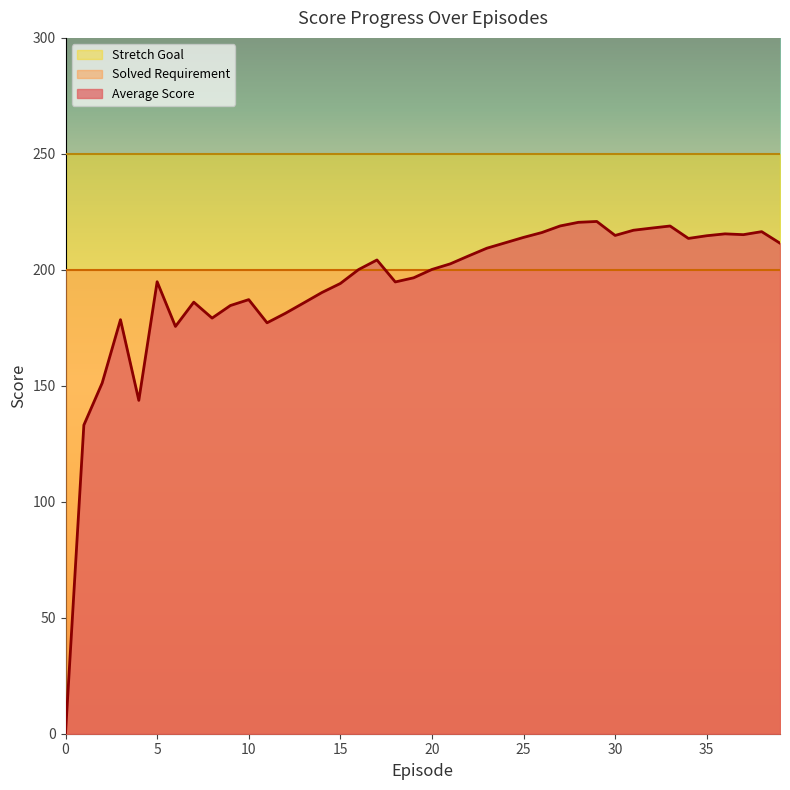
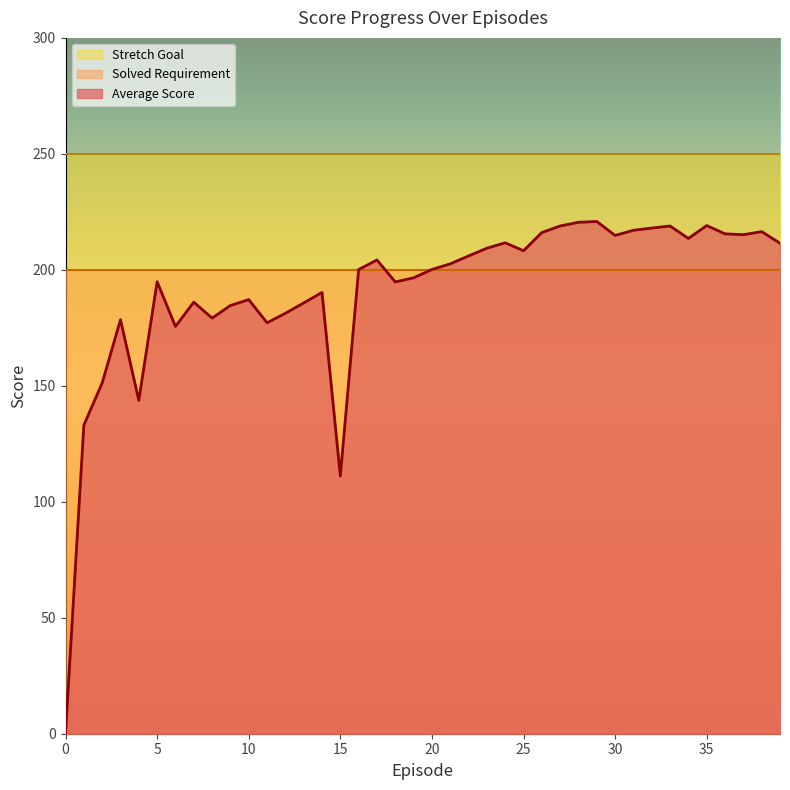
Average Score, 15: 194 -> 111
Average Score, 25: 214 -> 208
Average Score, 35: 215 -> 219
